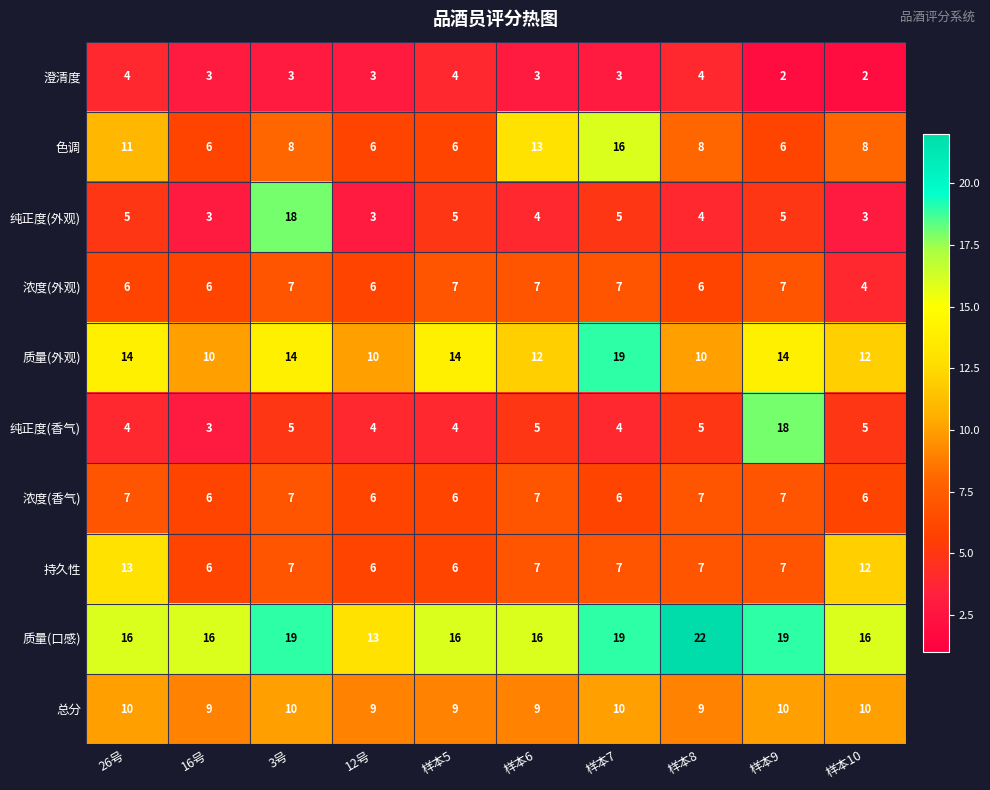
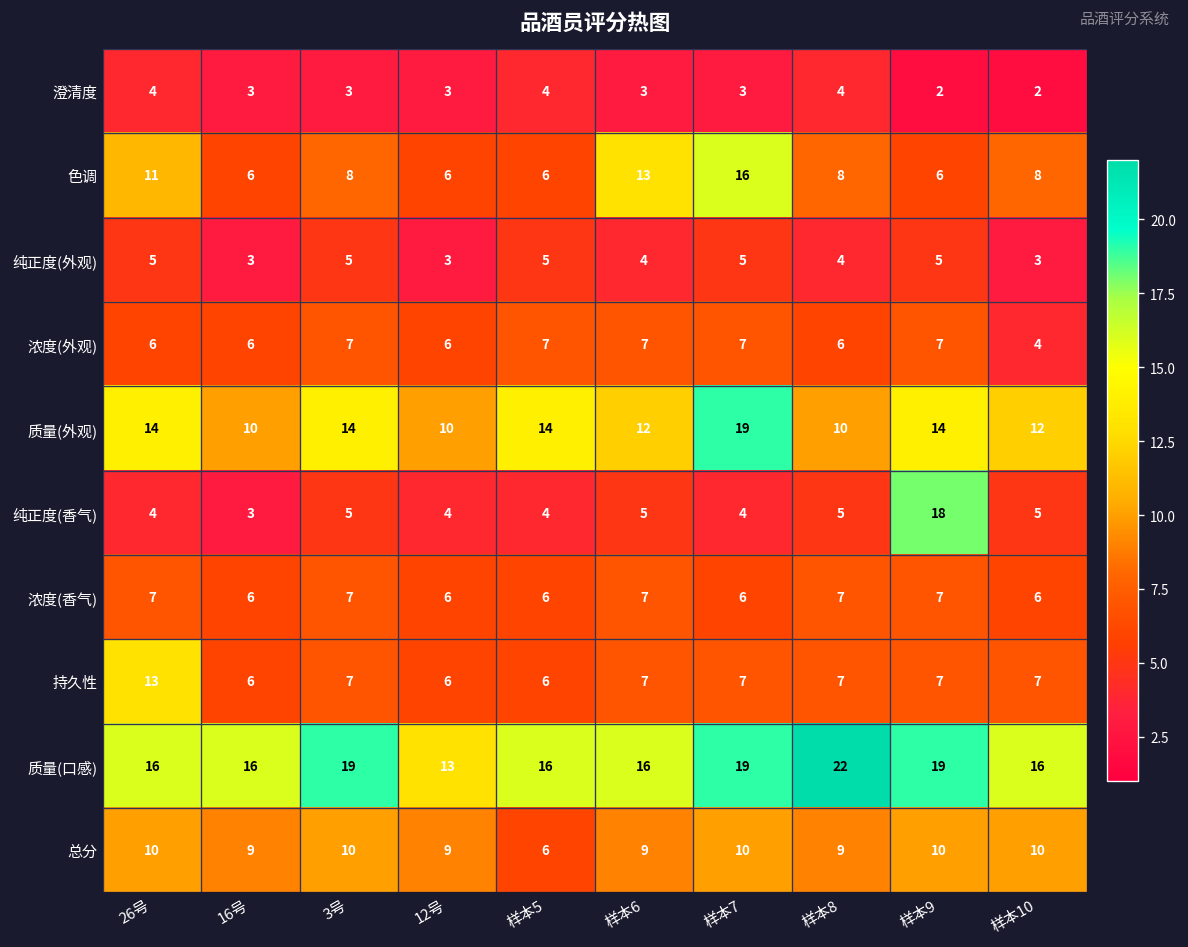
纯正度(外观), 3号: 18 -> 5
持久性, 样本10: 12 -> 7
总分, 样本5: 9 -> 6
